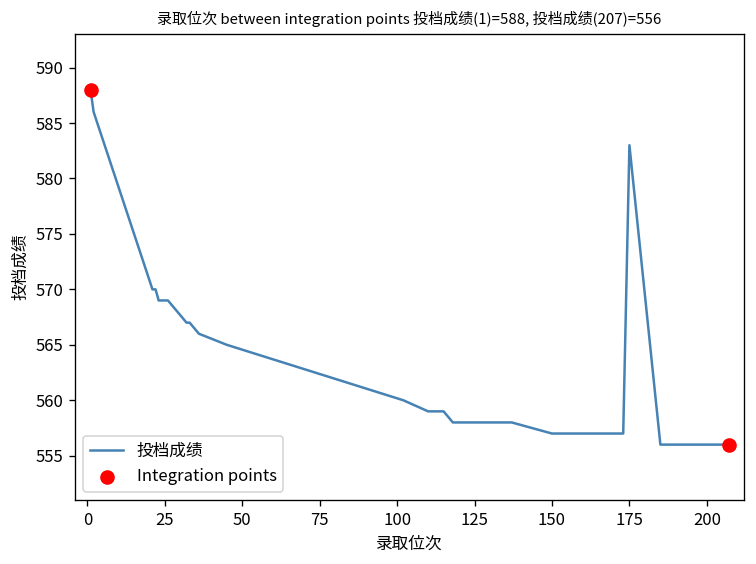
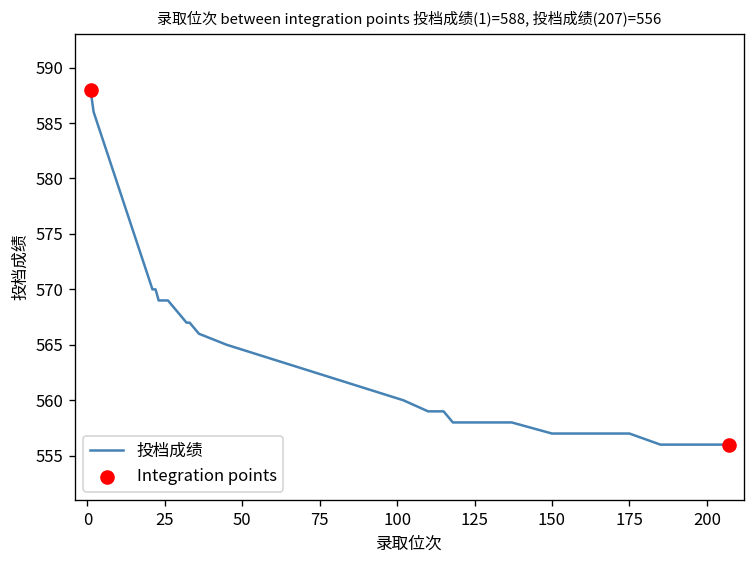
投档成绩, 175: 583 -> 557
